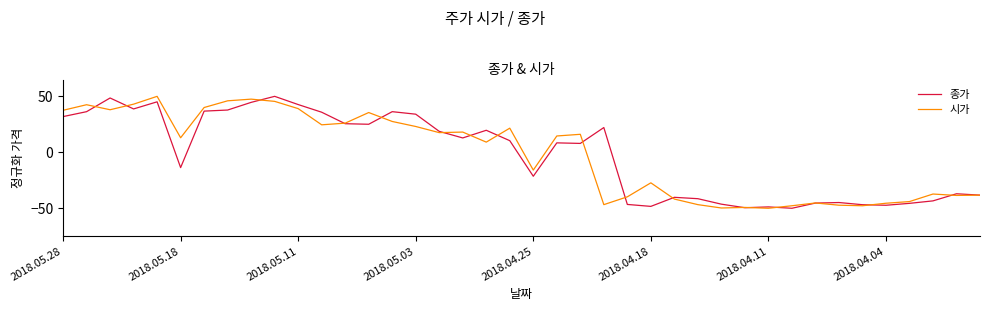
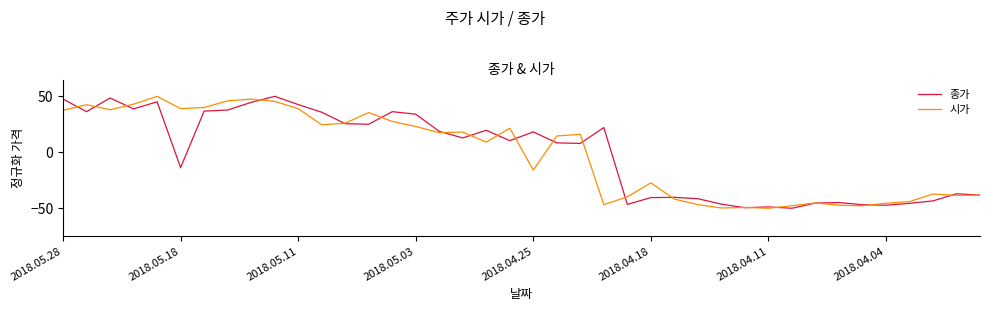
종가, 2018.05.28: 32 -> 48
시가, 2018.05.18: 13 -> 39
종가, 2018.04.25: -21 -> 18
종가, 2018.04.18: -48 -> -40
